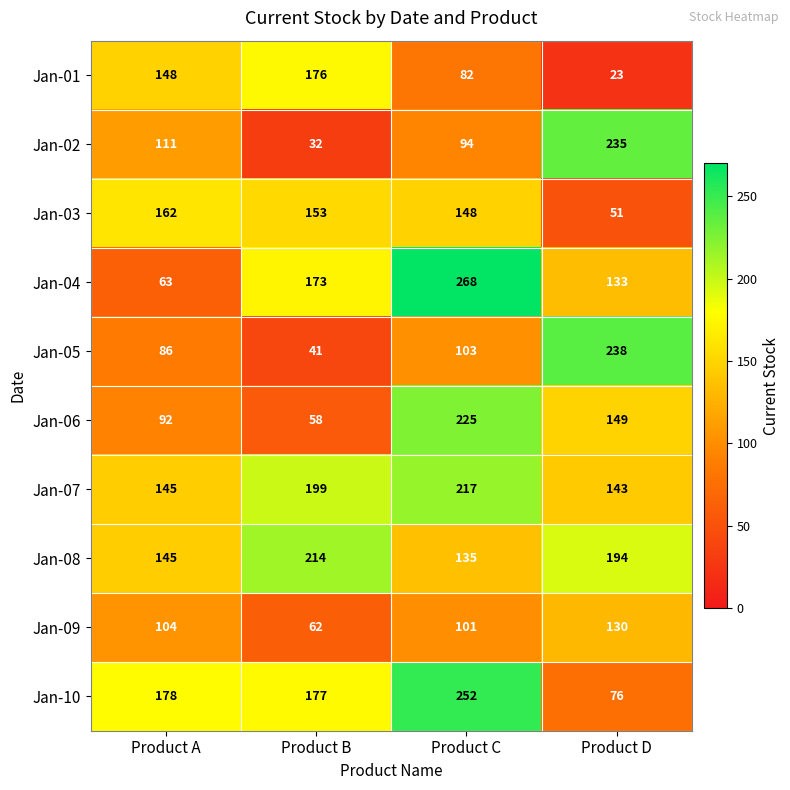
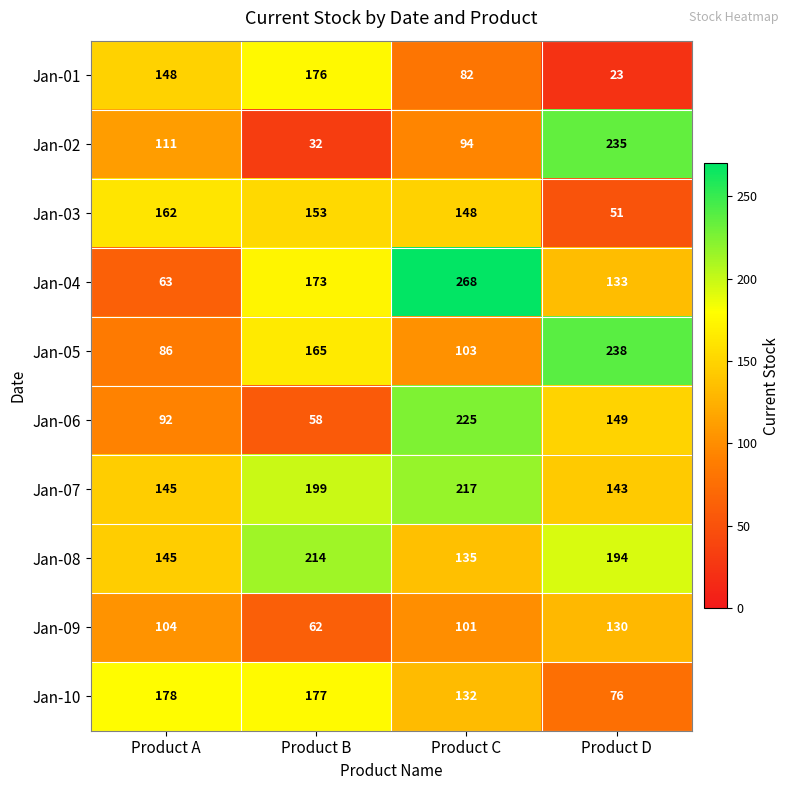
Jan-05, Product B: 41 -> 165
Jan-10, Product C: 252 -> 132
